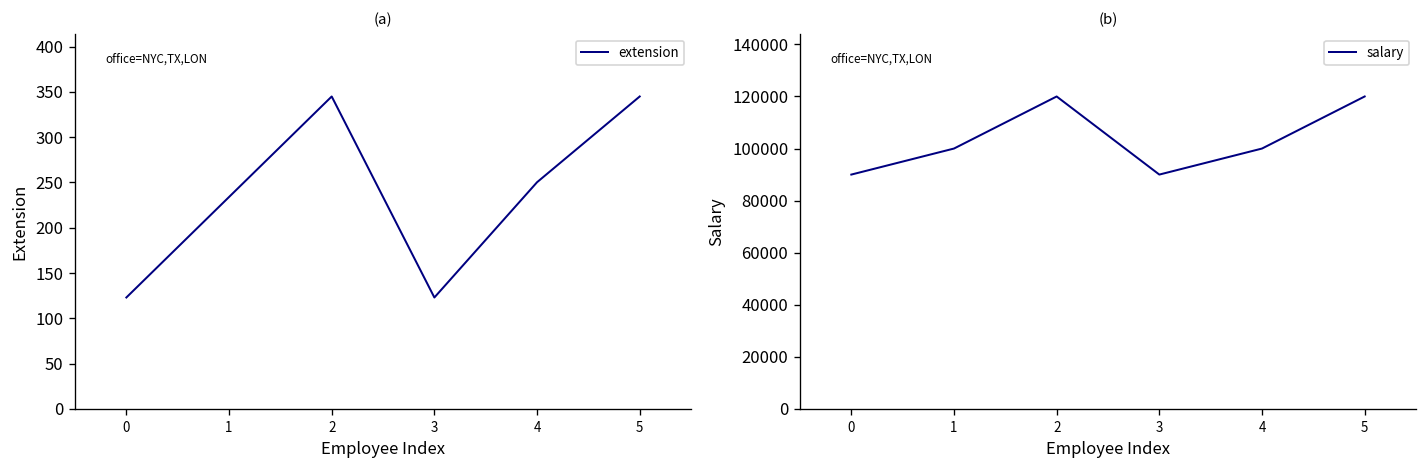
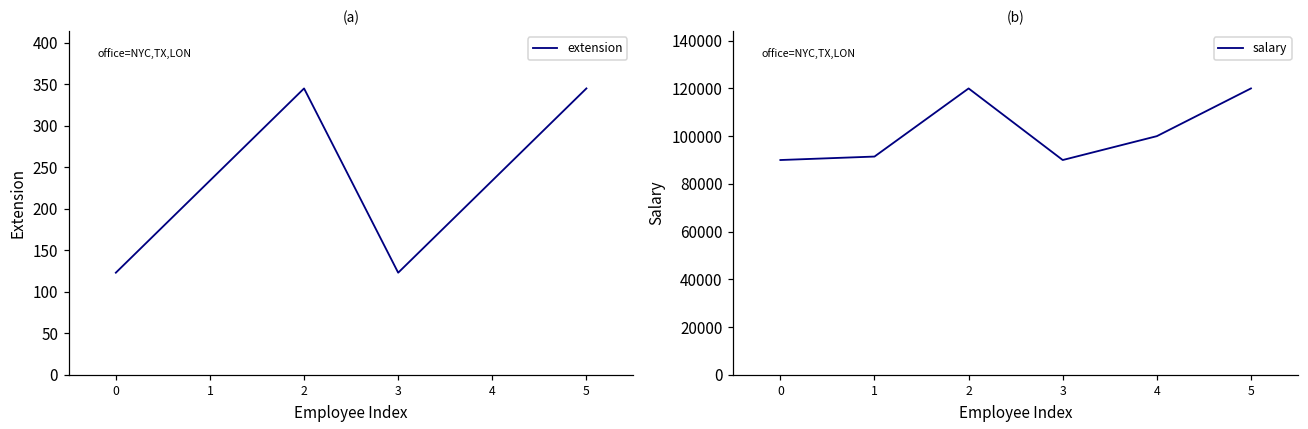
(a), 4: 250 -> 230
(b), 1: 100000 -> 91000
